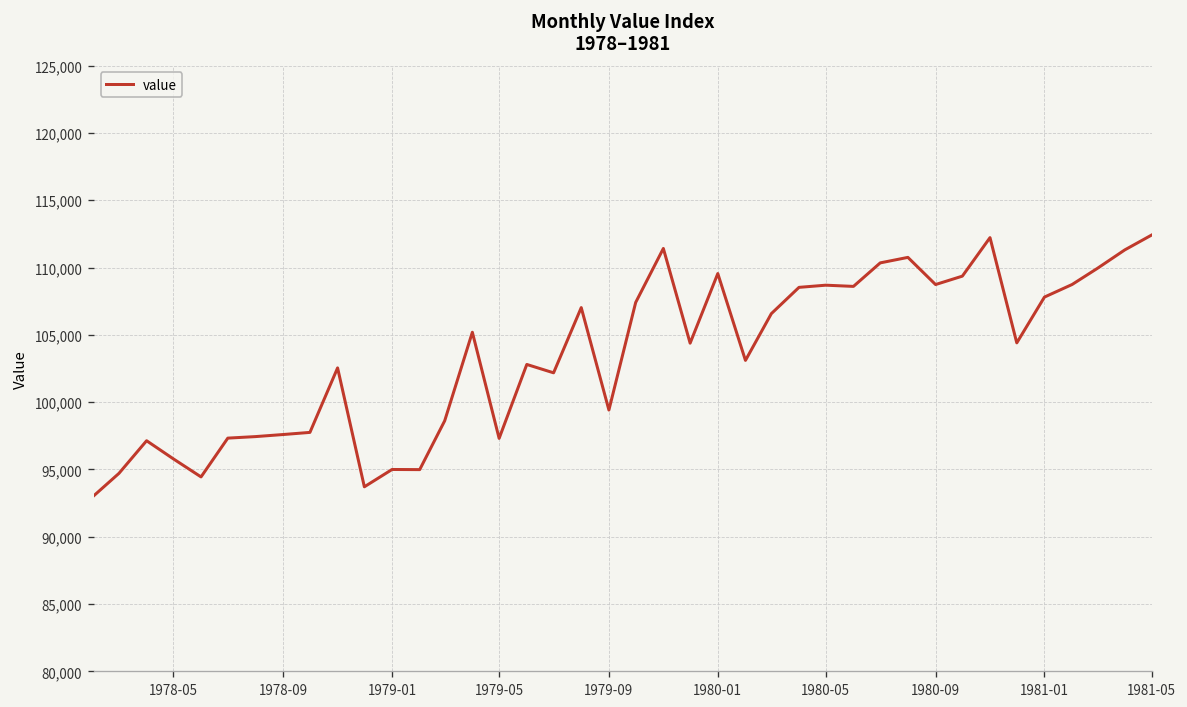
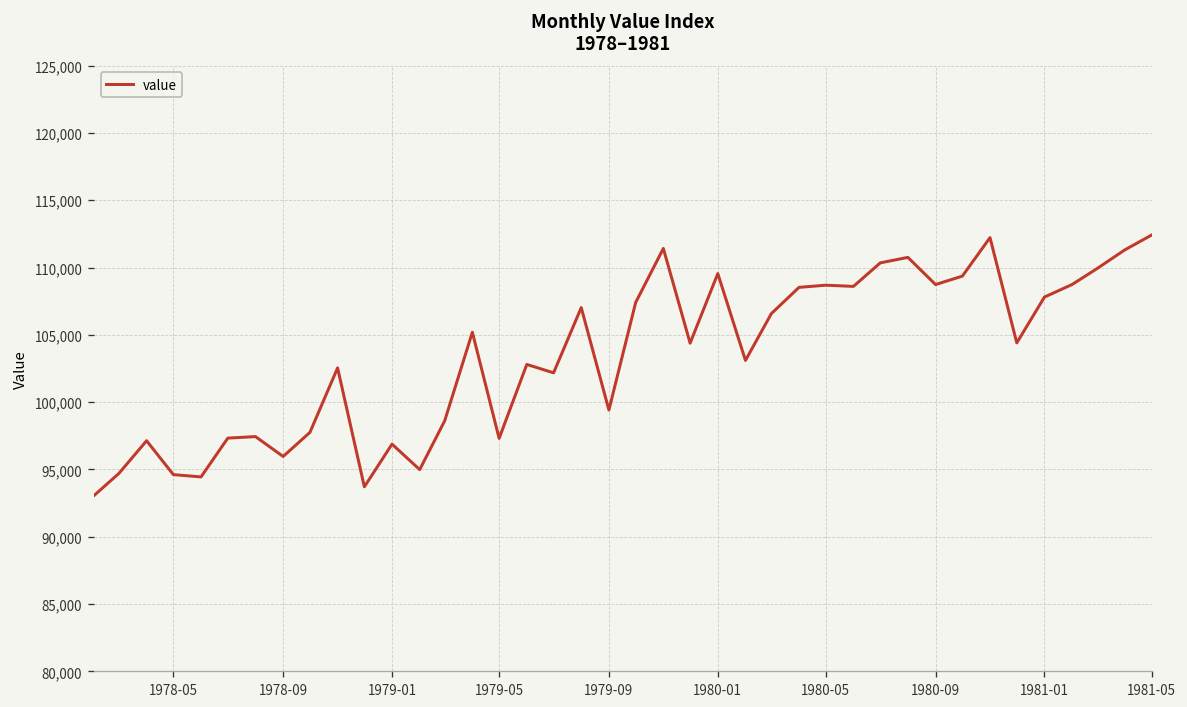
1978-05: 95,800 -> 94,600
1978-09: 97,600 -> 96,000
1979-01: 95,000 -> 96,900
